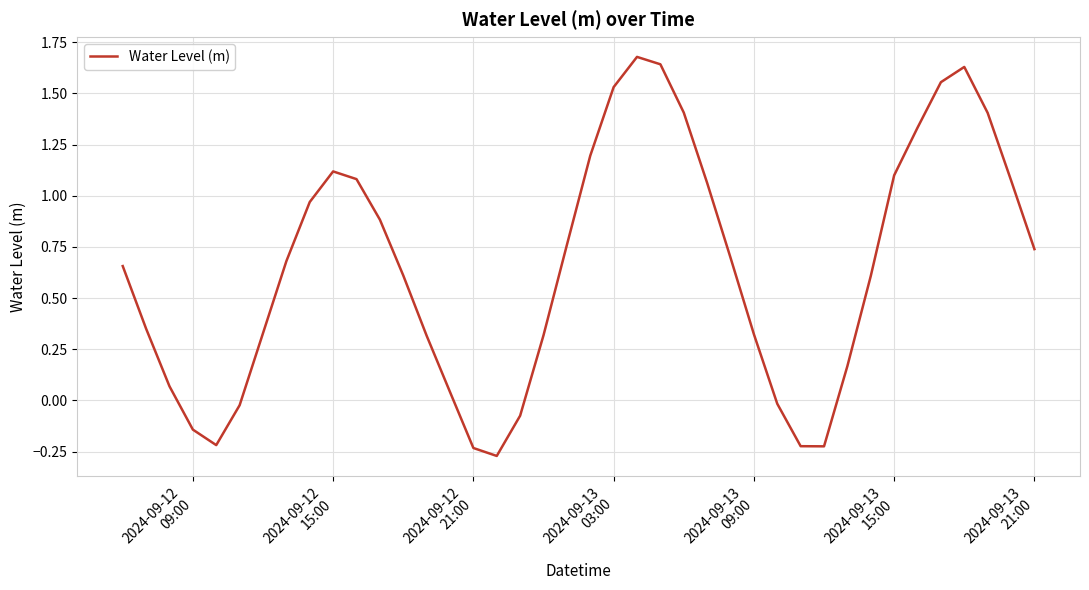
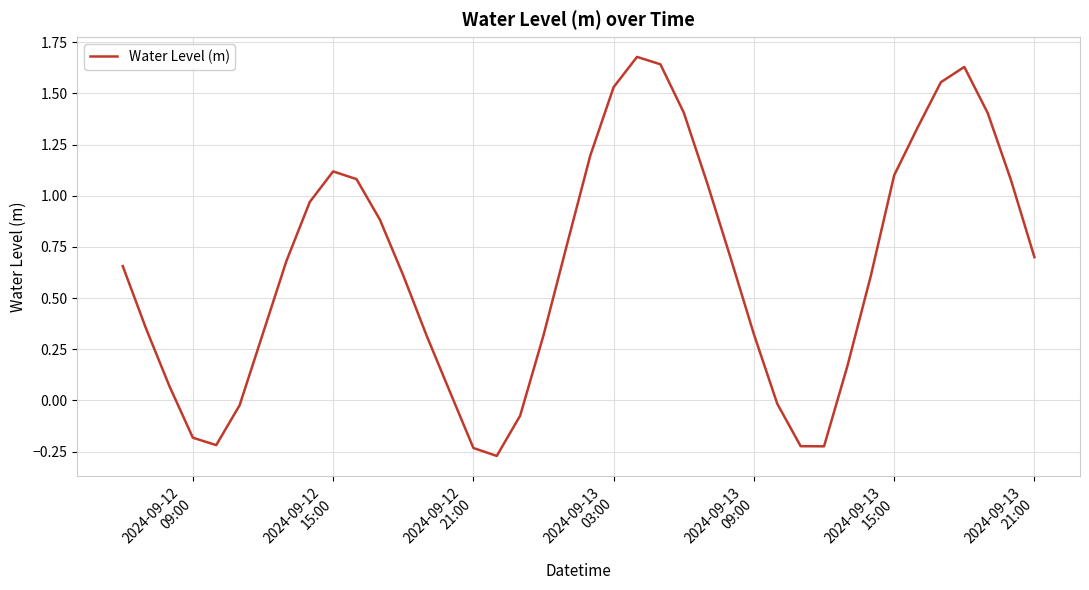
2024-09-12 09:00: -0.14 -> -0.18
2024-09-13 21:00: 0.74 -> 0.70
